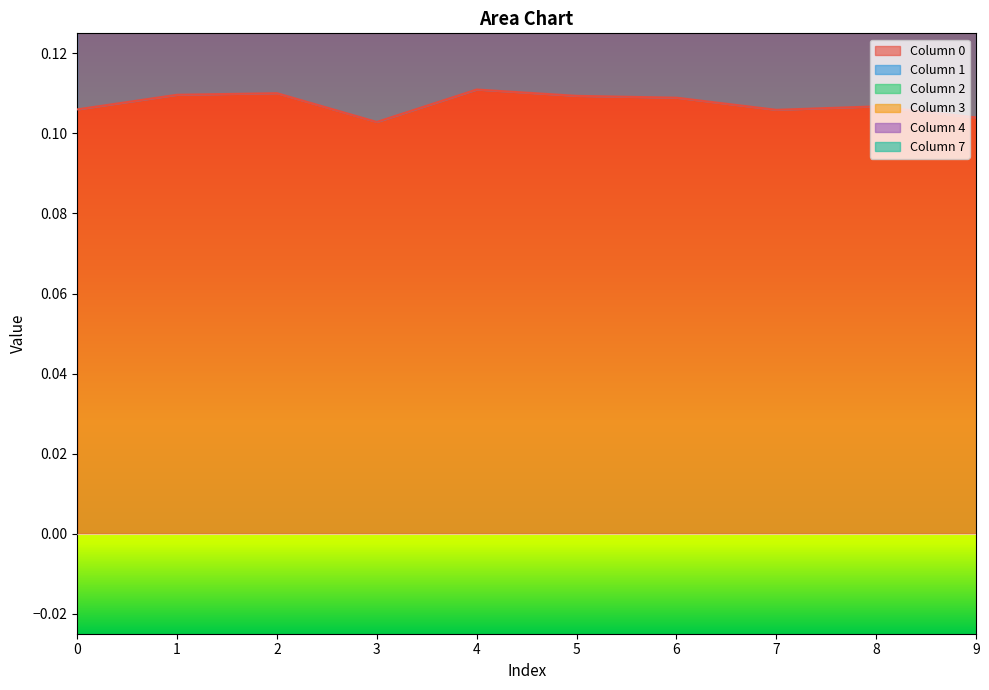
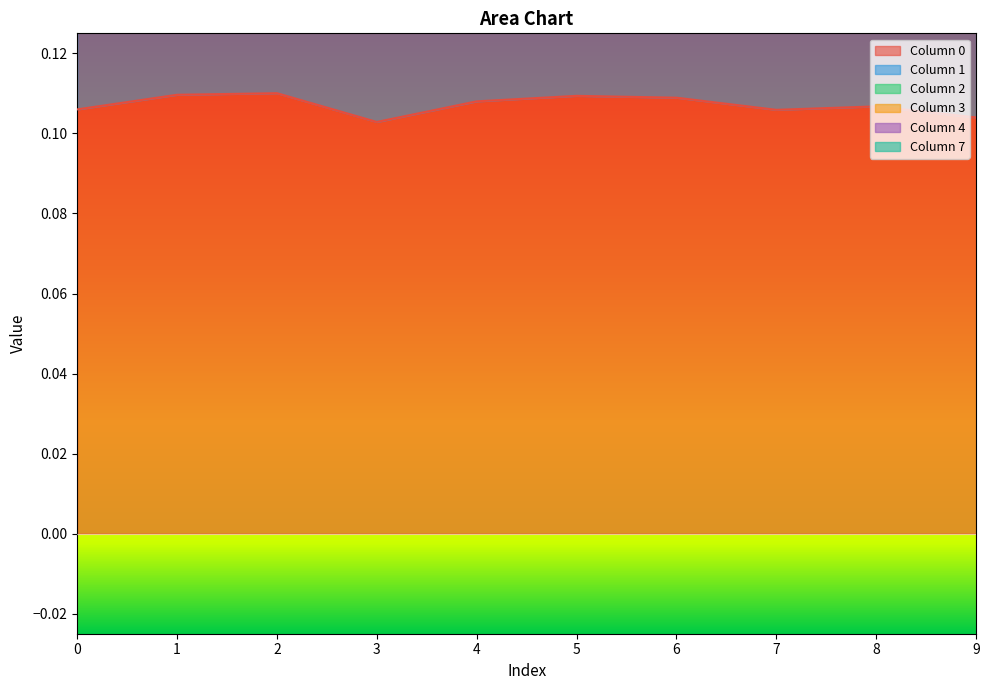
Column 0, 4: 0.111 -> 0.108
